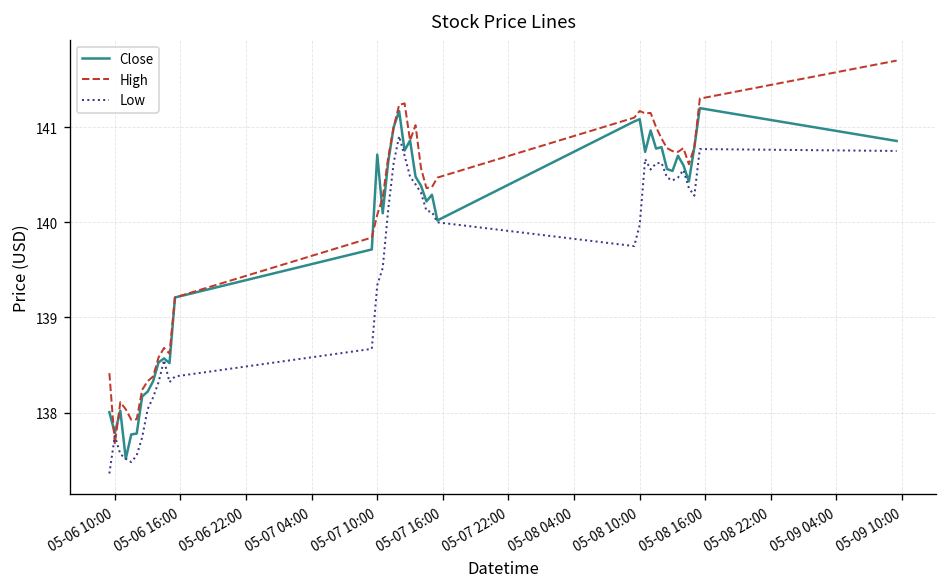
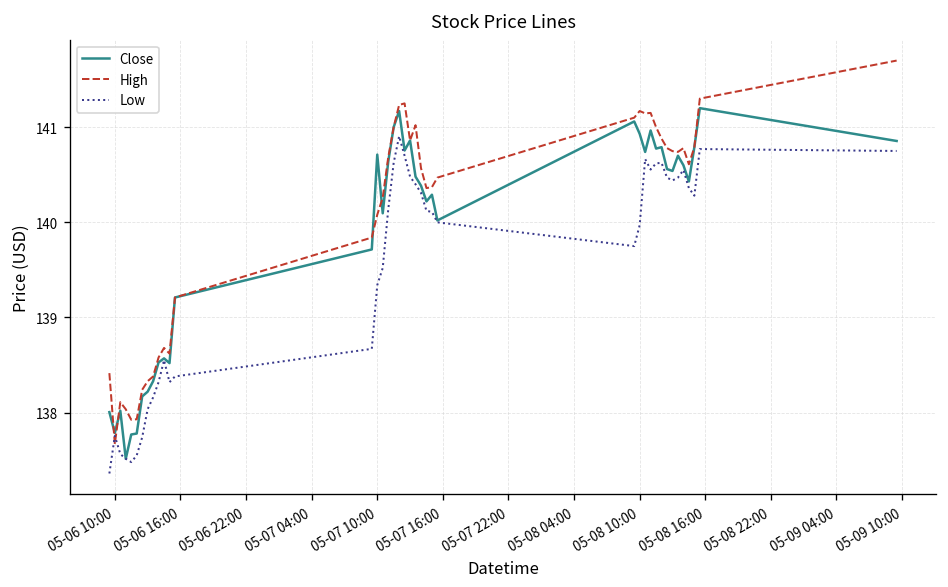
Close, 05-08 10:00: 141.1 -> 140.9
